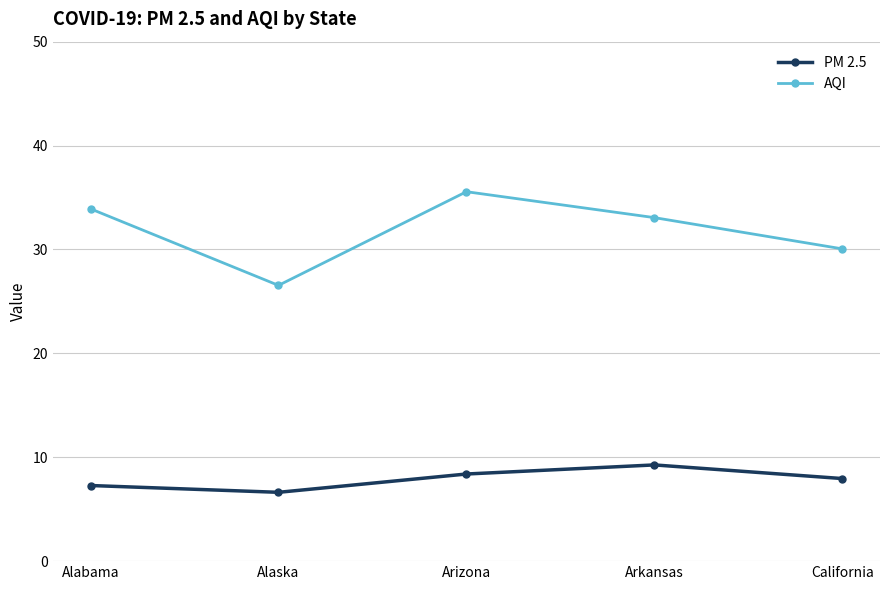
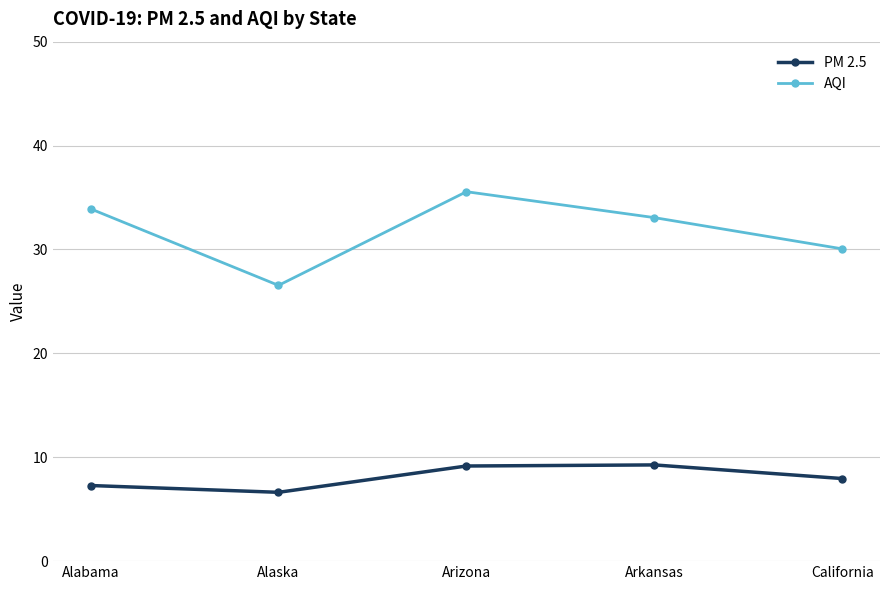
PM 2.5, Arizona: 8.4 -> 9.2
